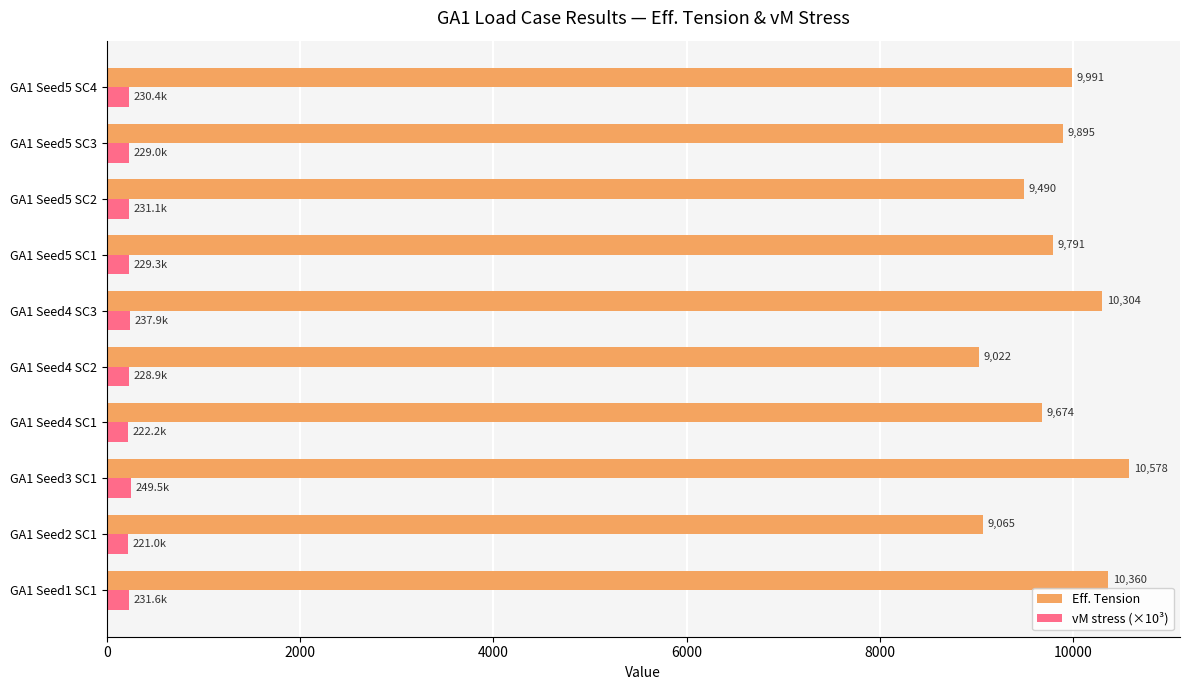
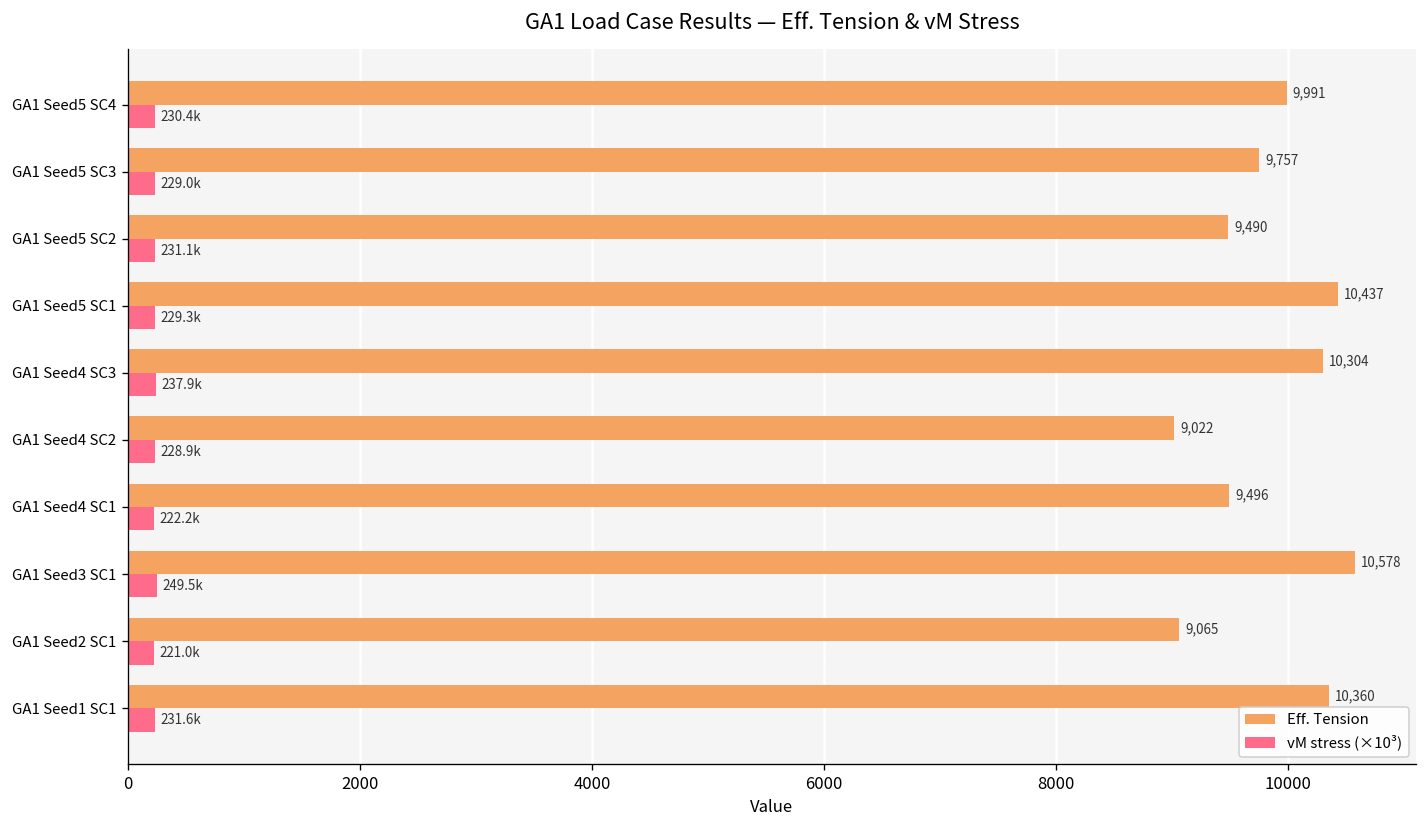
Eff. Tension, GA1 Seed5 SC3: 9,895 -> 9,757
Eff. Tension, GA1 Seed5 SC1: 9,791 -> 10,437
Eff. Tension, GA1 Seed4 SC1: 9,674 -> 9,496
